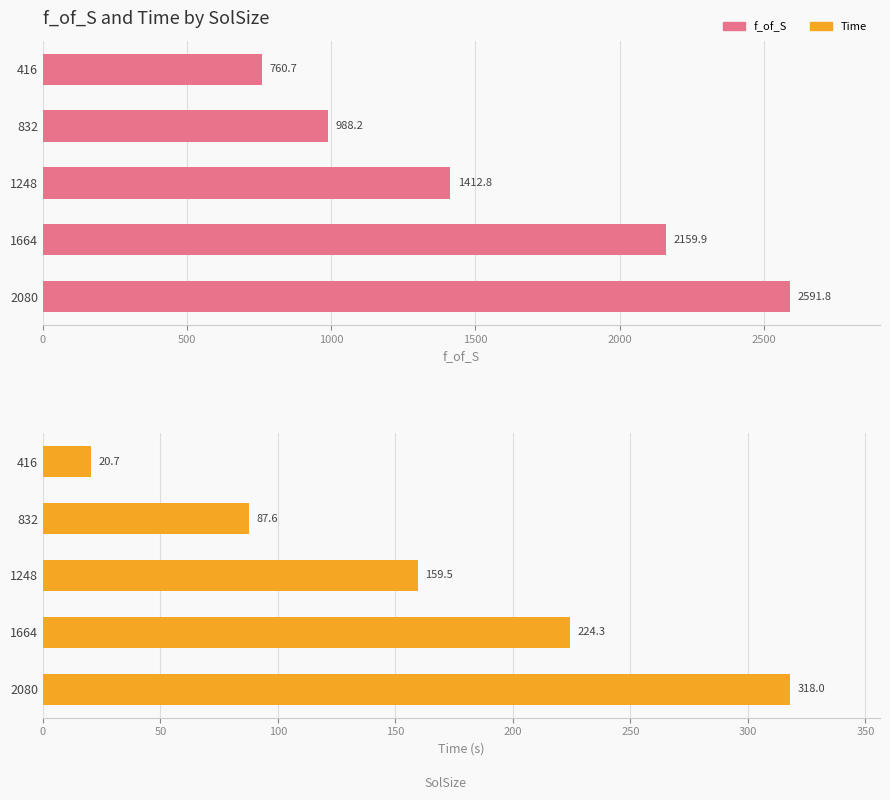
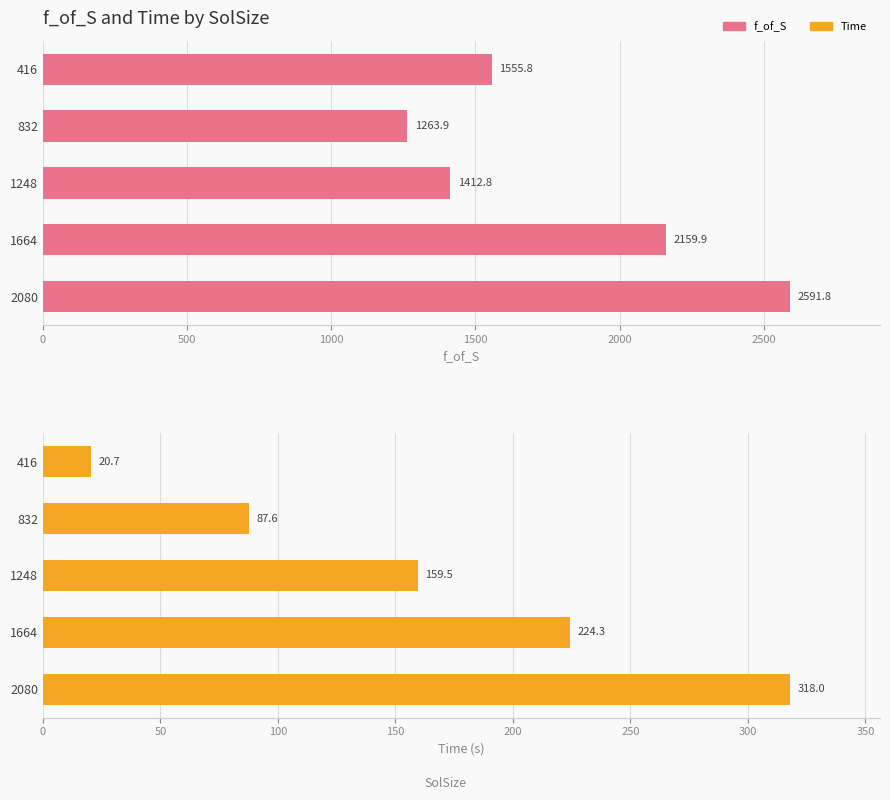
f_of_S and Time by SolSize, 416: 760.7 -> 1555.8
f_of_S and Time by SolSize, 832: 988.2 -> 1263.9
